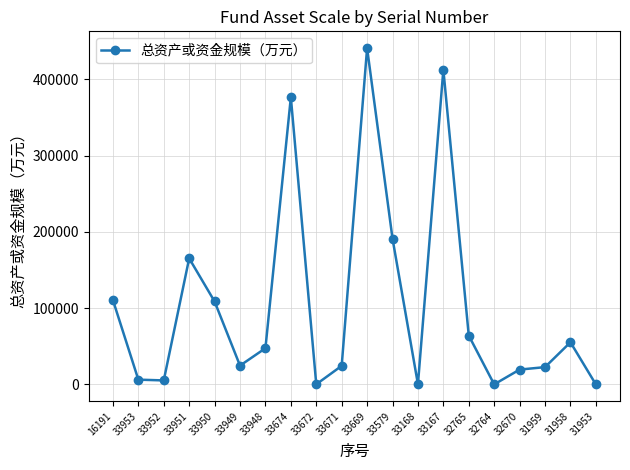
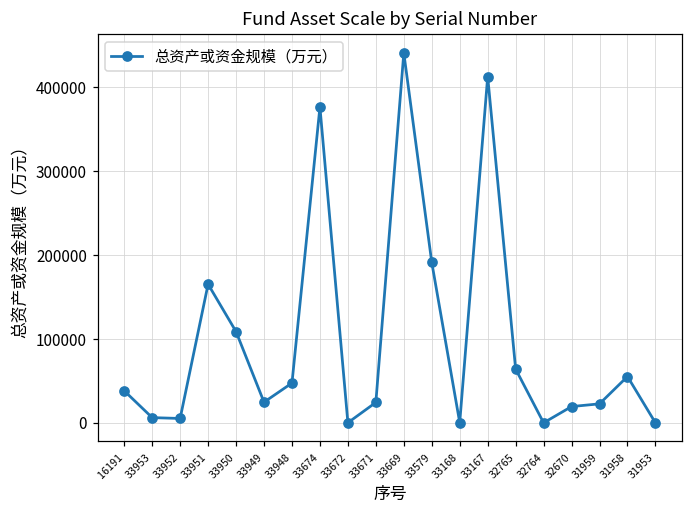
16191: 110000 -> 40000
